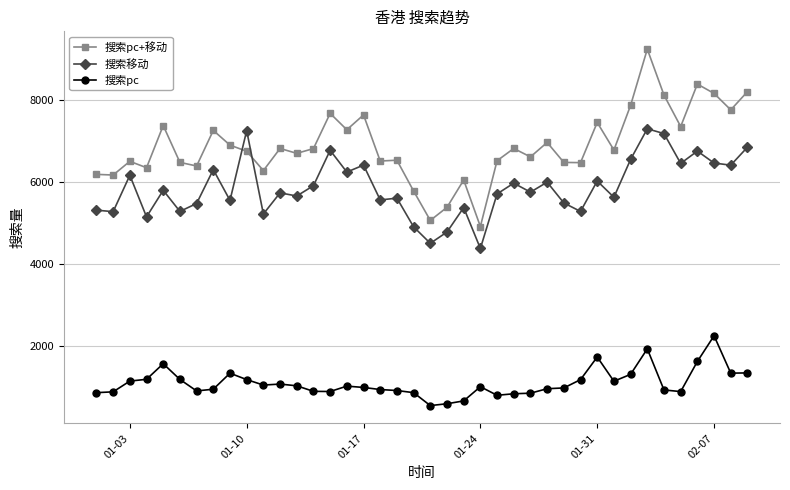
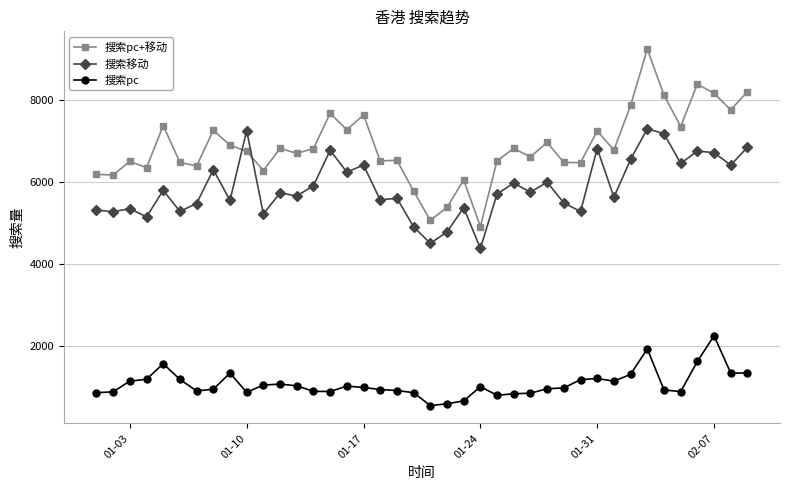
搜索移动, 01-03: 6200 -> 5400
搜索pc, 01-10: 1200 -> 900
搜索pc+移动, 01-31: 7500 -> 7200
搜索移动, 01-31: 6000 -> 6800
搜索pc, 01-31: 1700 -> 1200
搜索移动, 02-07: 6500 -> 6700
